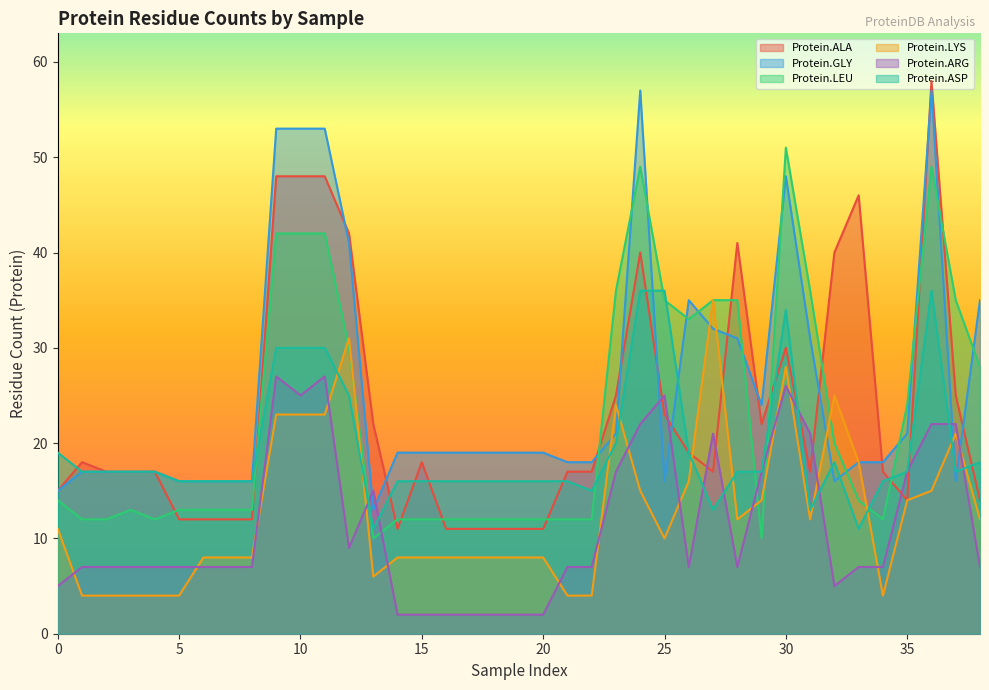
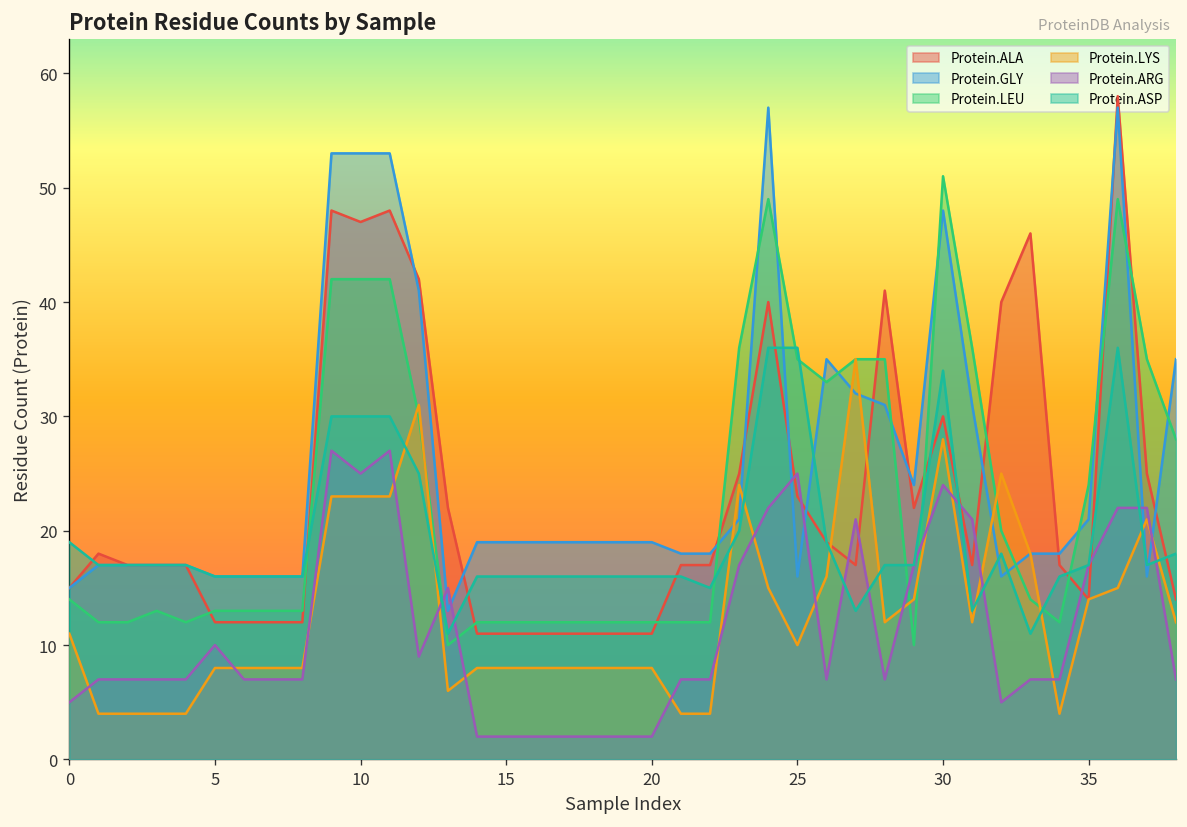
Protein.LYS, 5: 4 -> 8
Protein.ARG, 5: 7 -> 10
Protein.ALA, 10: 48 -> 47
Protein.ALA, 15: 18 -> 11
Protein.ARG, 30: 26 -> 24
